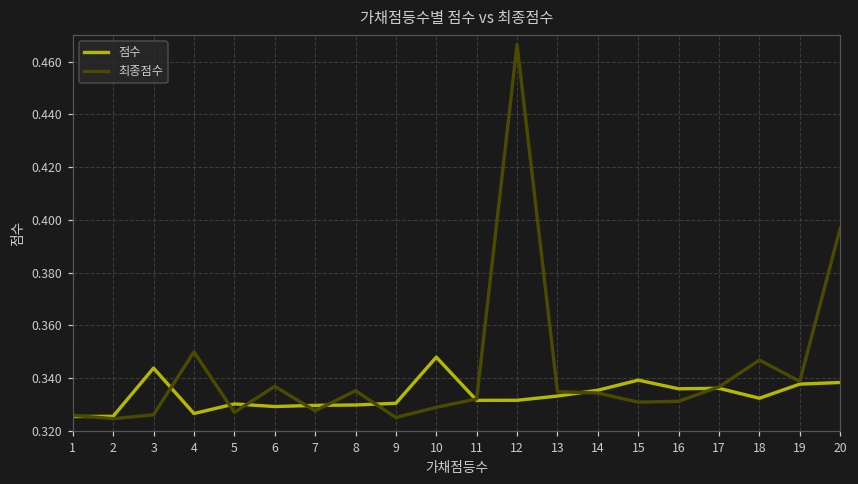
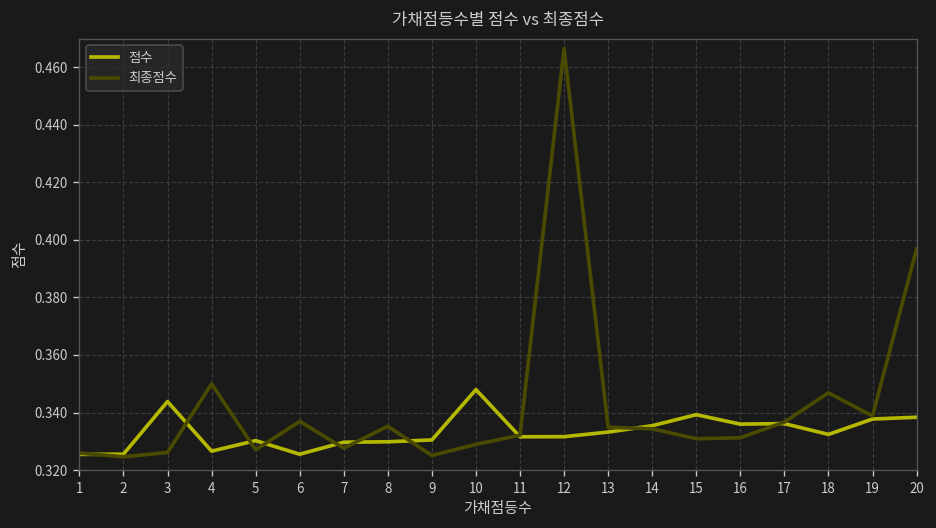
점수, 6: 0.329 -> 0.326
